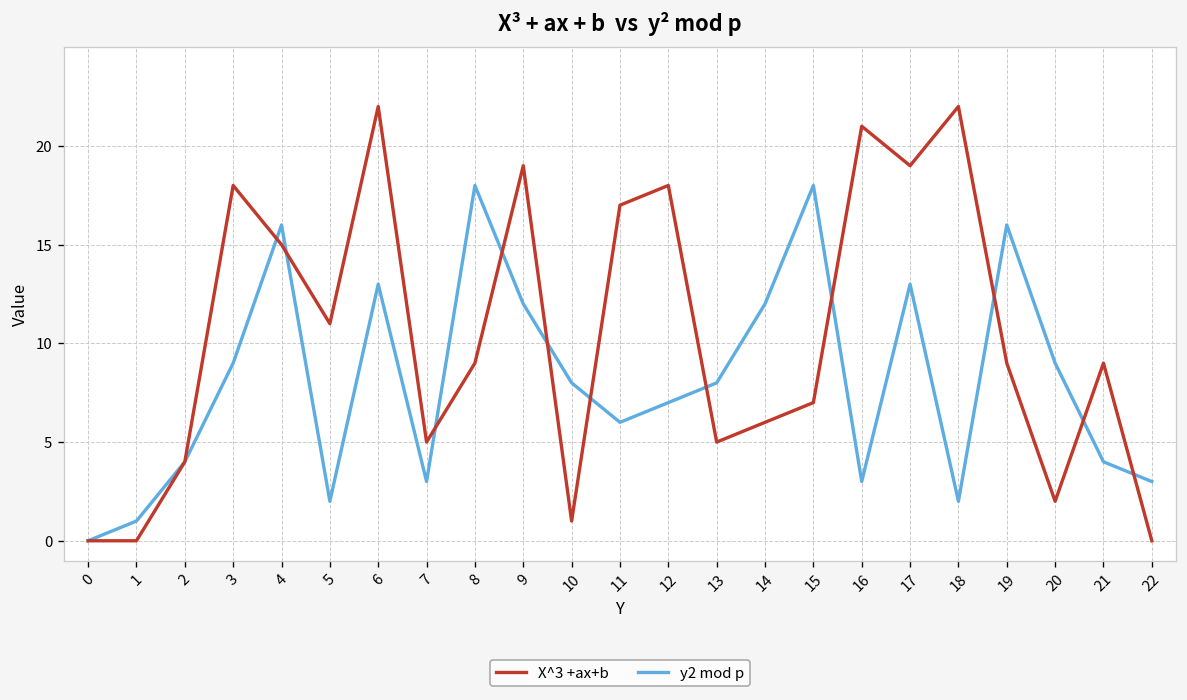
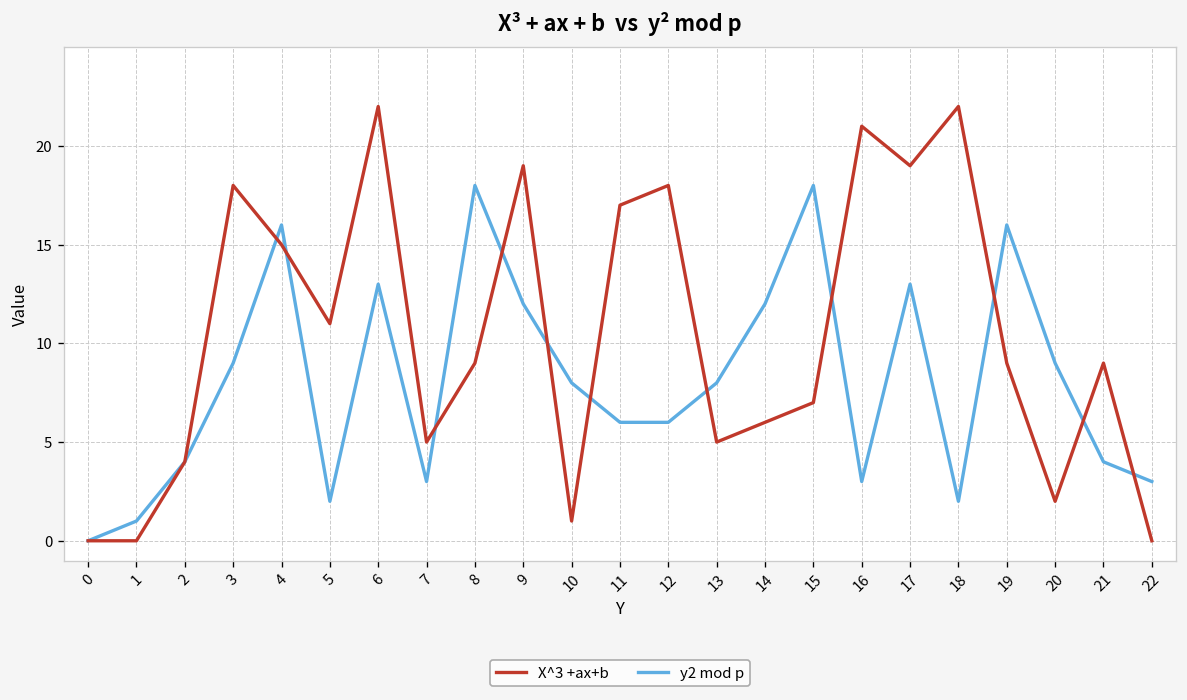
y2 mod p, 12: 7 -> 6
